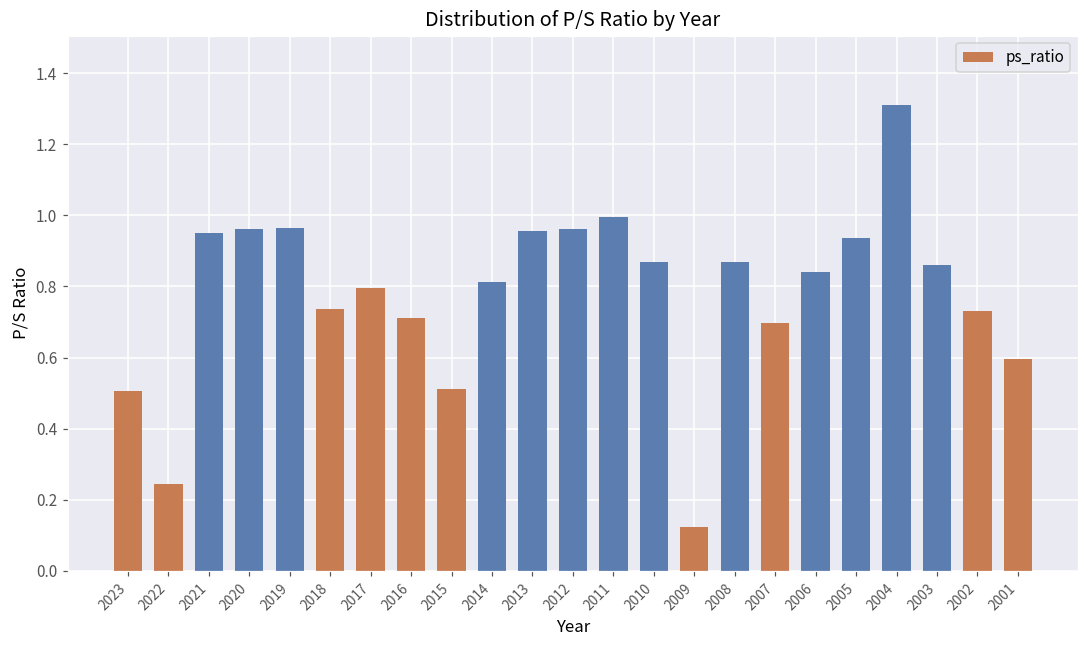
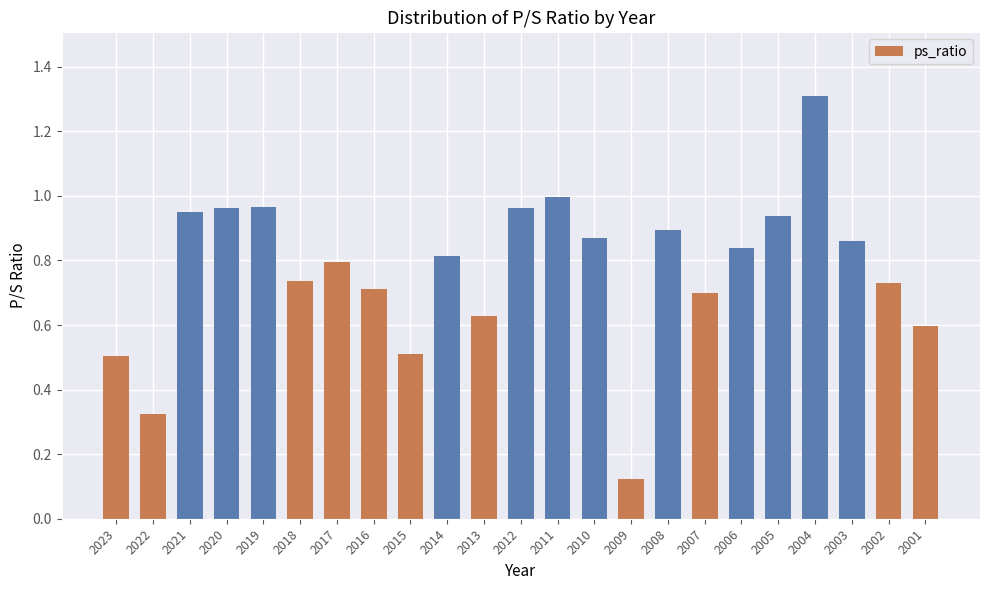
2022: 0.24 -> 0.33
2013: 0.96 -> 0.63
2008: 0.87 -> 0.89
